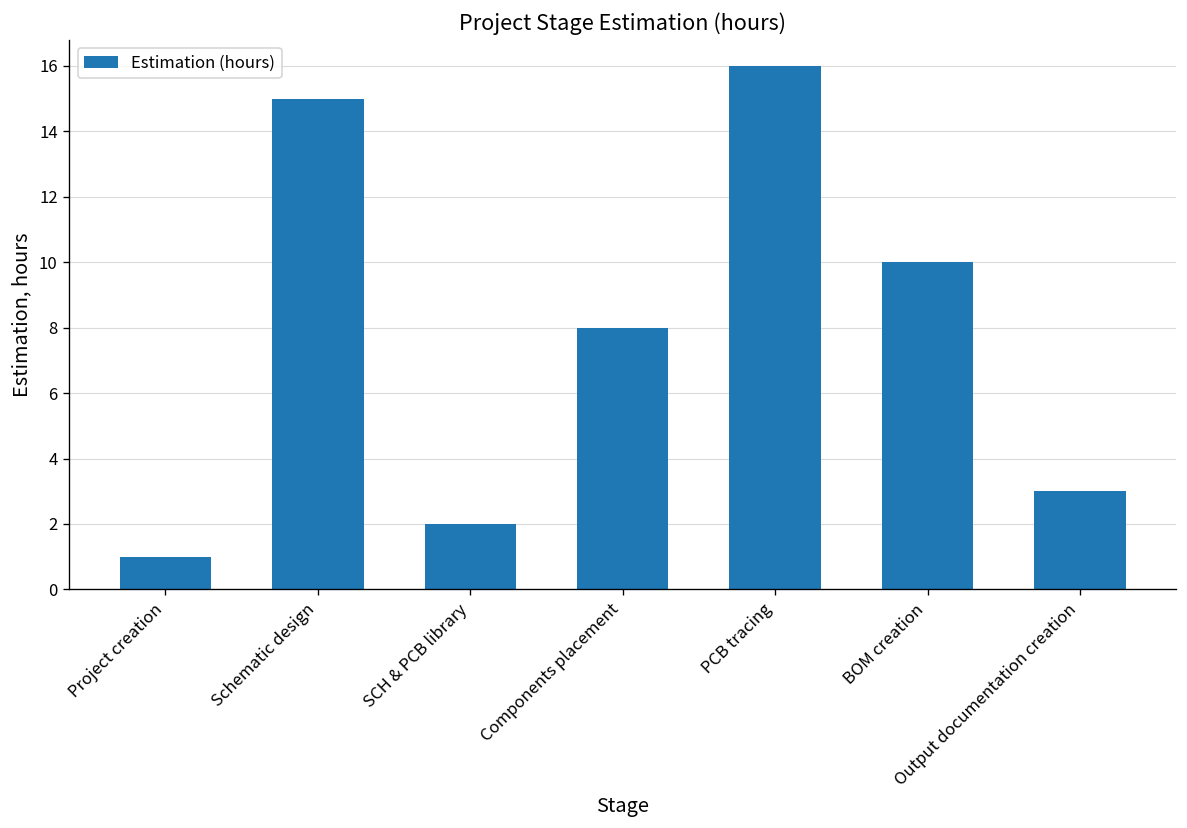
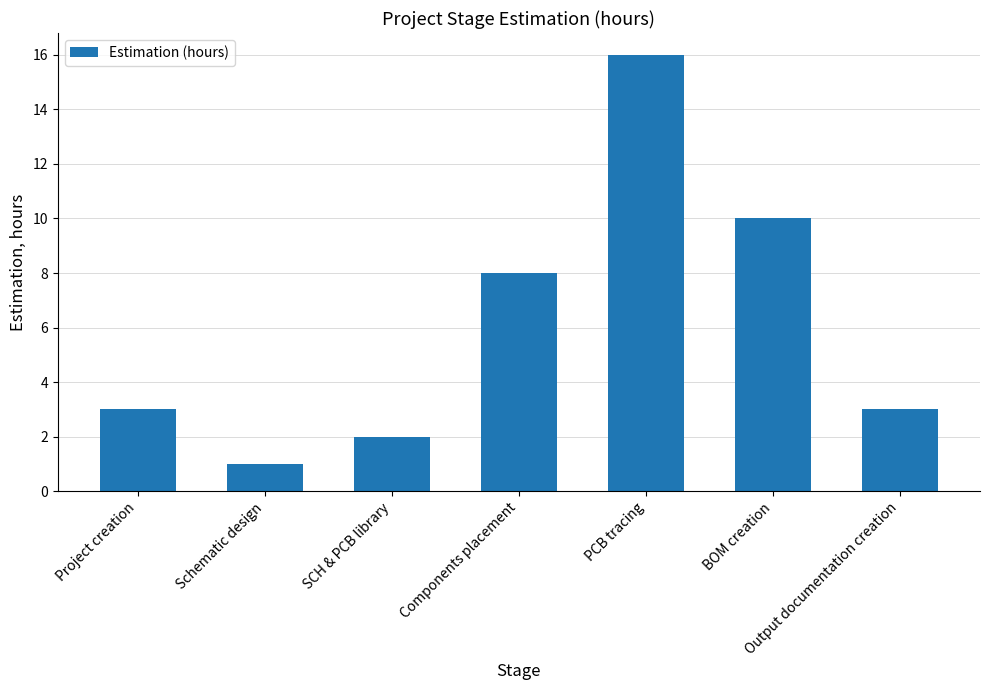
Project creation: 1 -> 3
Schematic design: 15 -> 1
